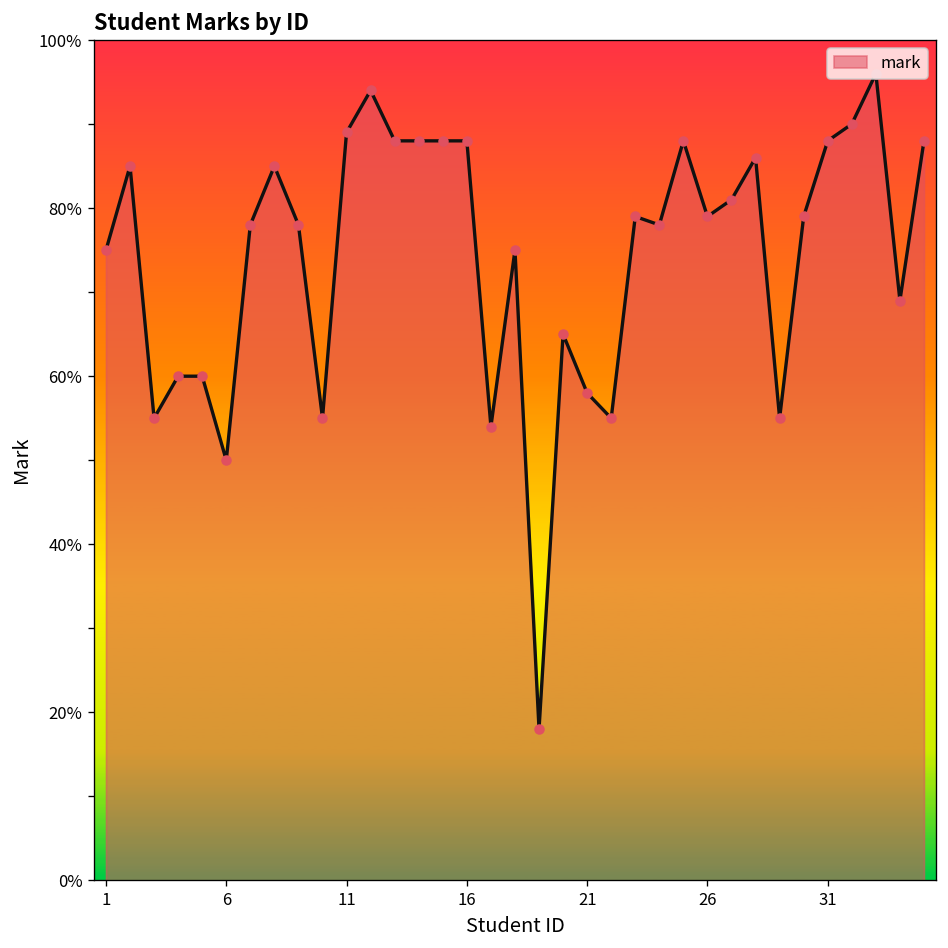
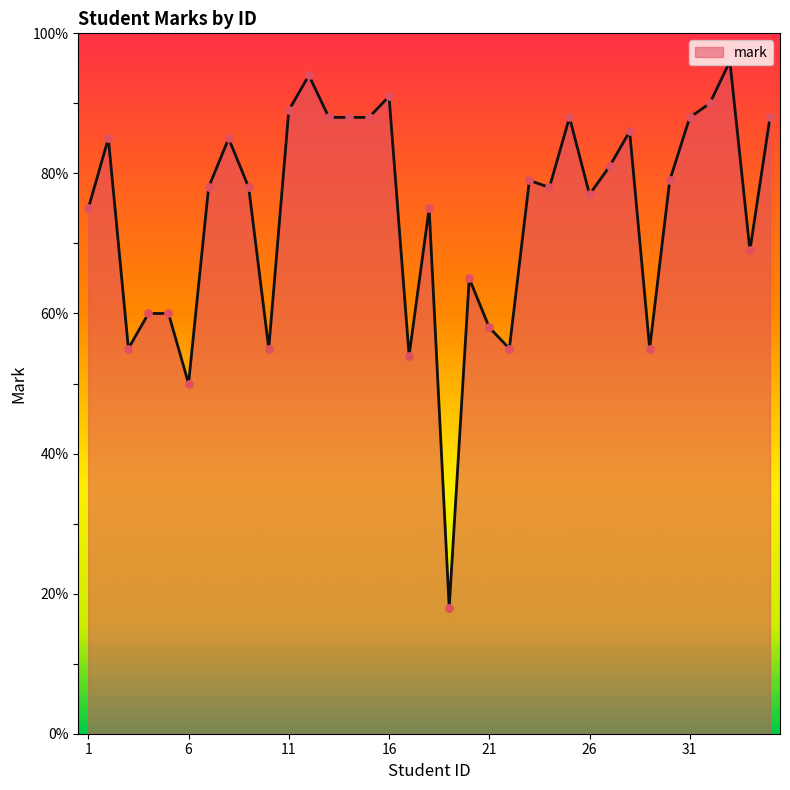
16: 88% -> 91%
26: 79% -> 77%
